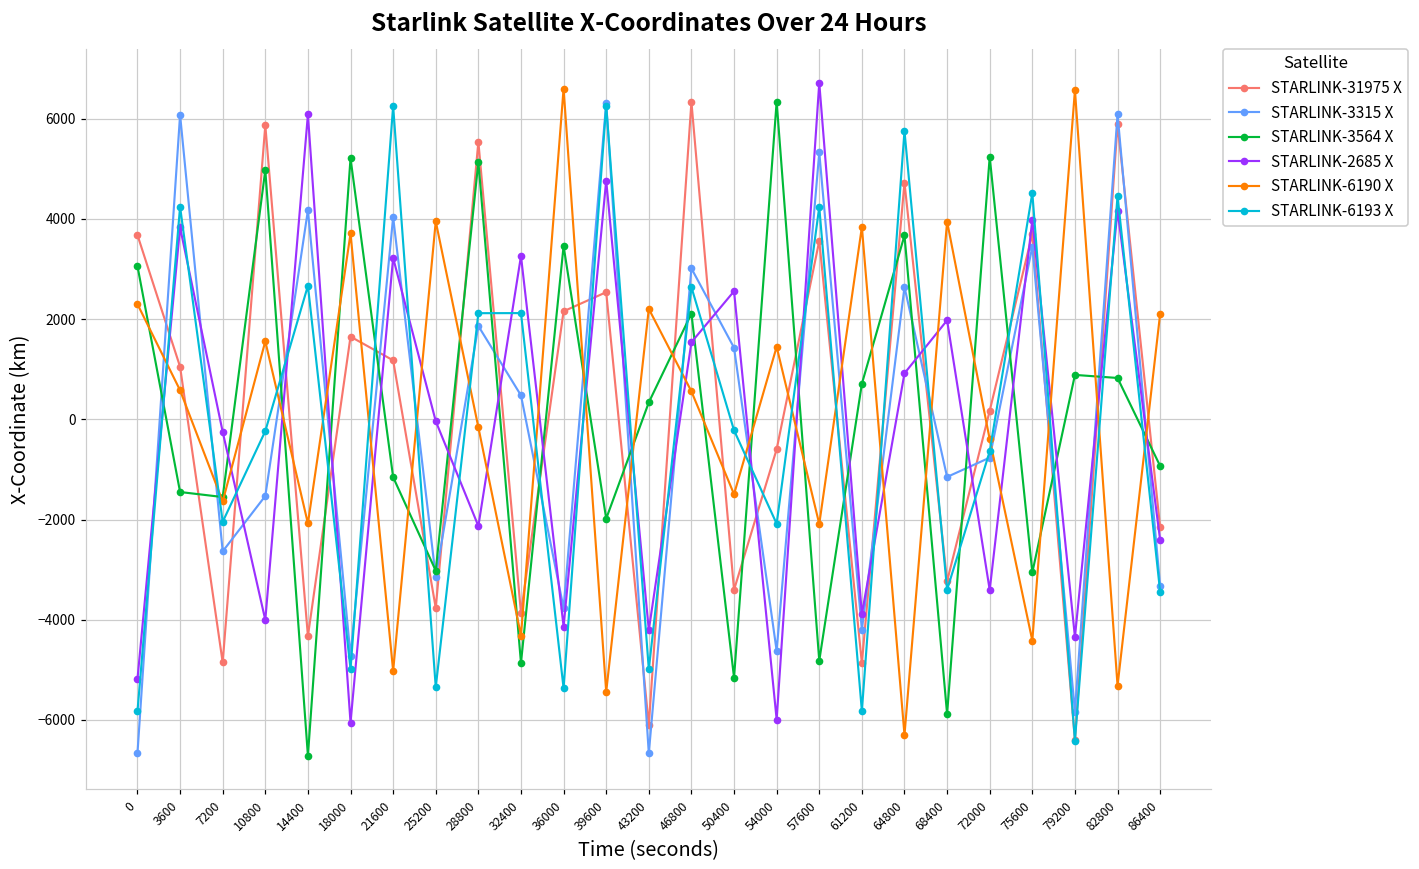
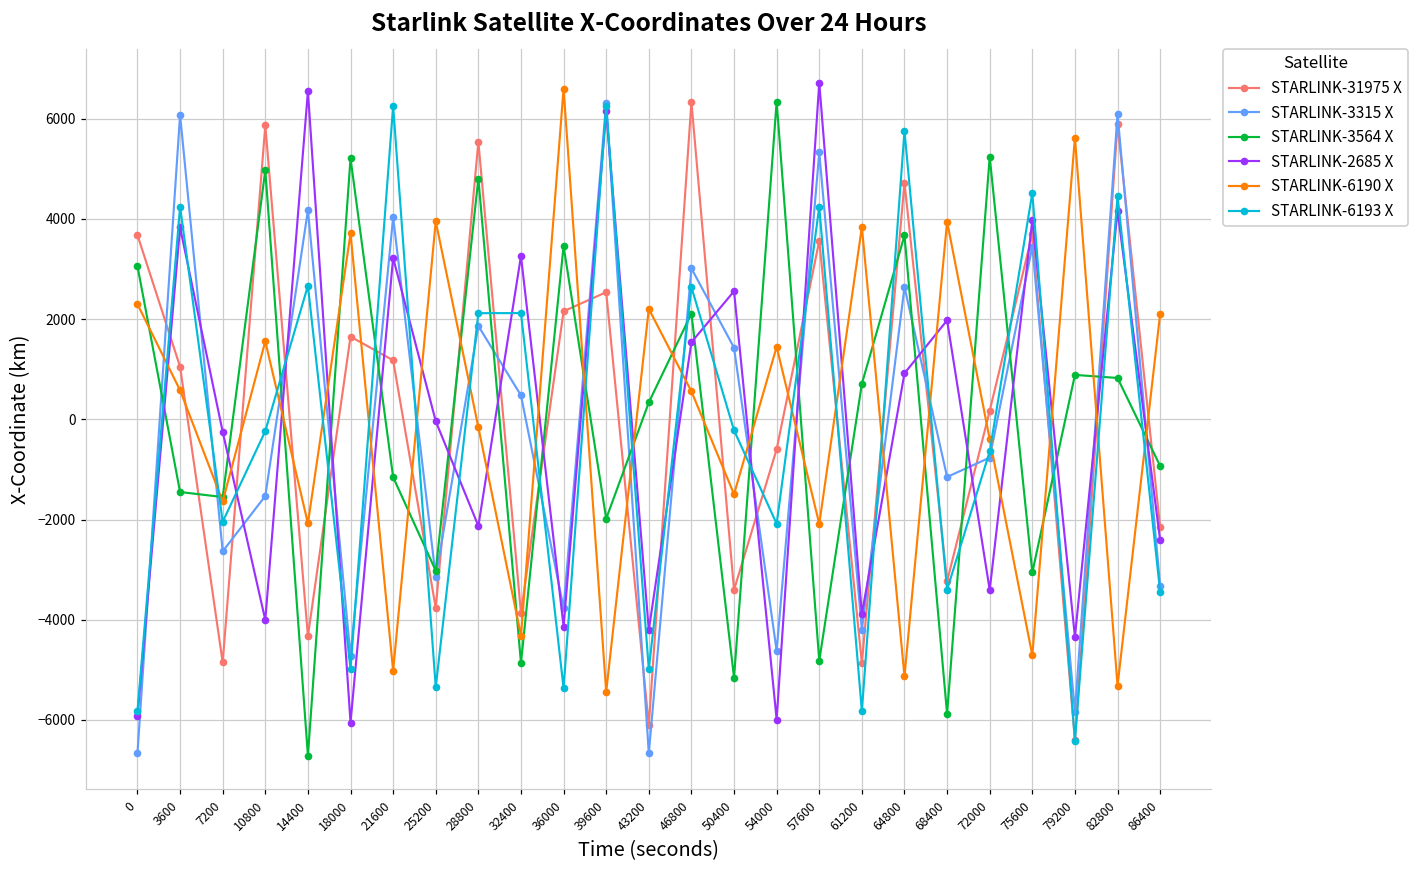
STARLINK-2685 X, 0: -5200 -> -5900
STARLINK-2685 X, 14400: 6100 -> 6600
STARLINK-3564 X, 28800: 5100 -> 4800
STARLINK-2685 X, 39600: 4800 -> 6100
STARLINK-6190 X, 64800: -6300 -> -5100
STARLINK-6190 X, 75600: -4400 -> -4700
STARLINK-6190 X, 79200: 6600 -> 5600
